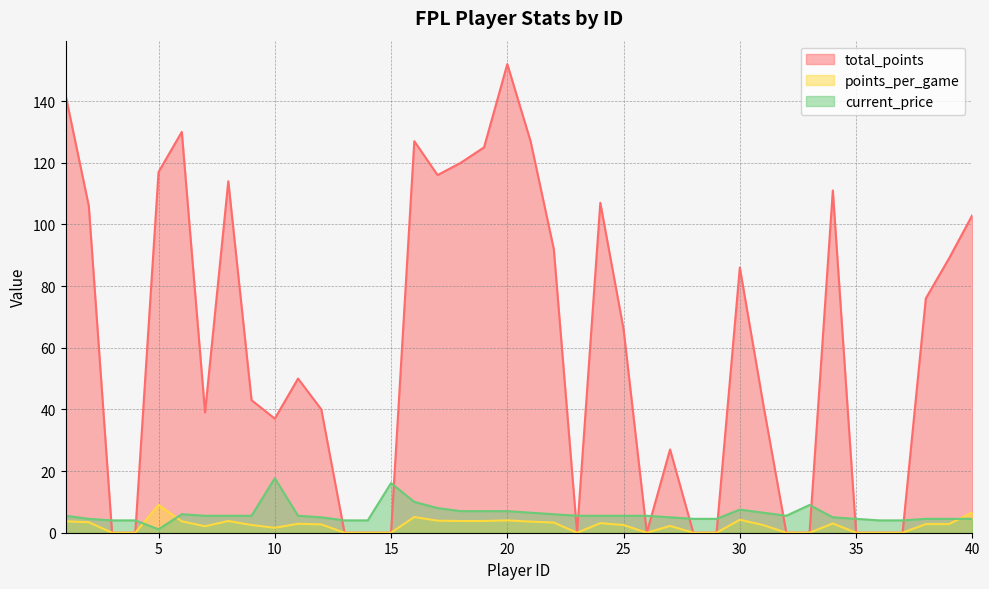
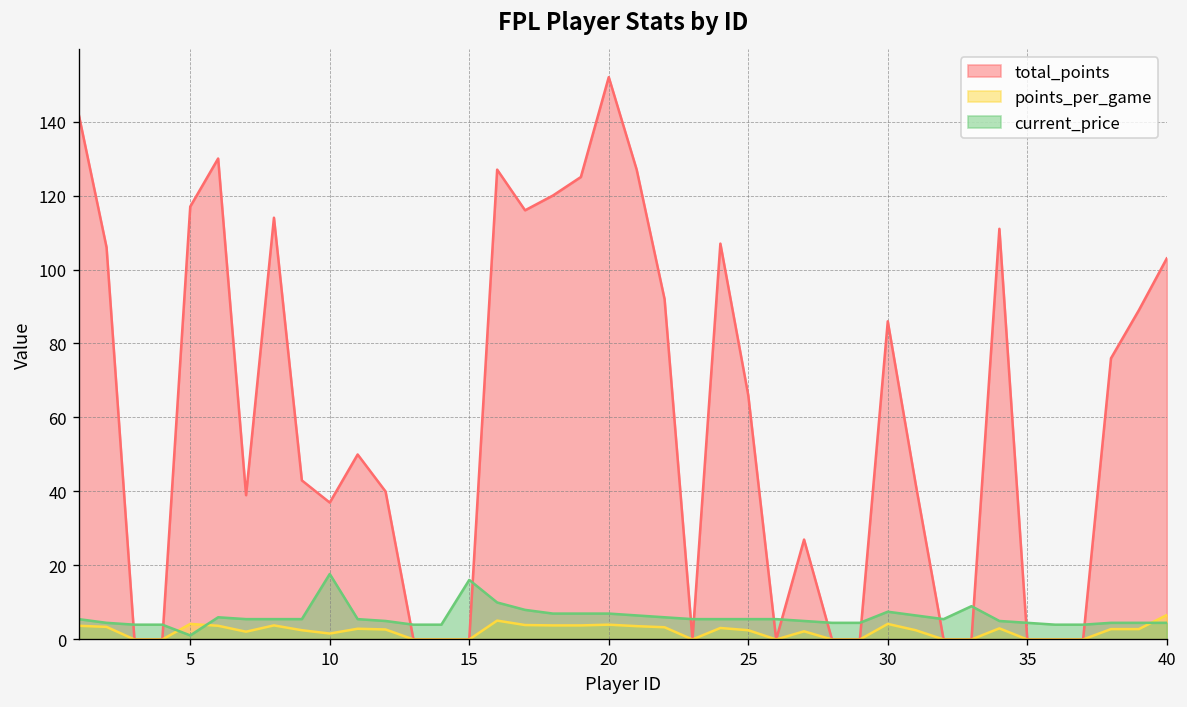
points_per_game, 5: 9 -> 4
